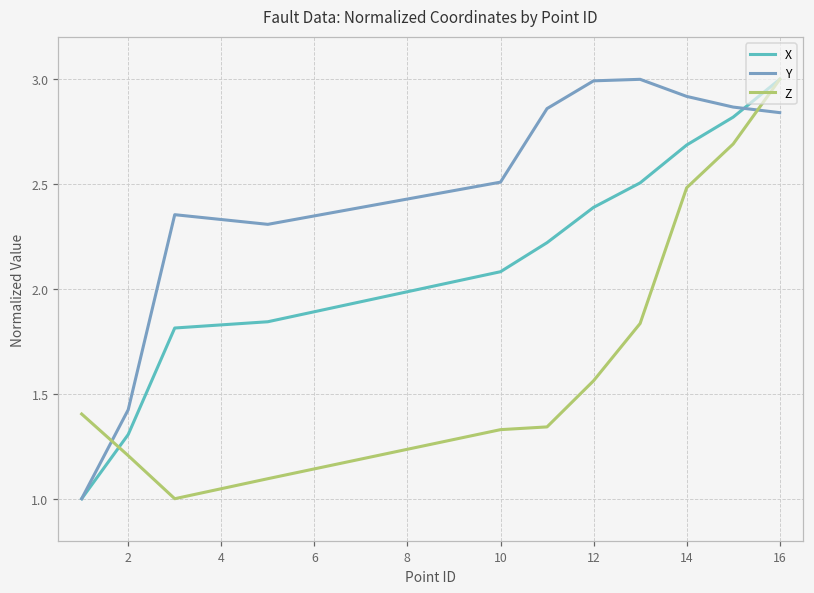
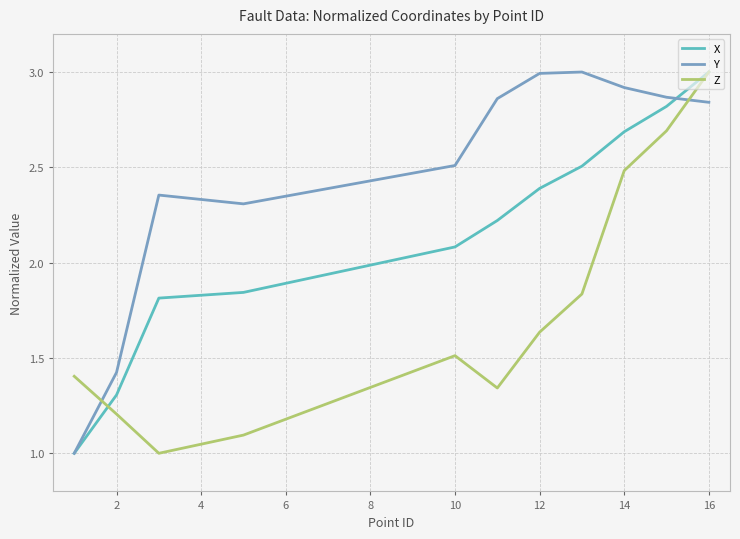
Z, 10: 1.33 -> 1.51
Z, 12: 1.56 -> 1.64
